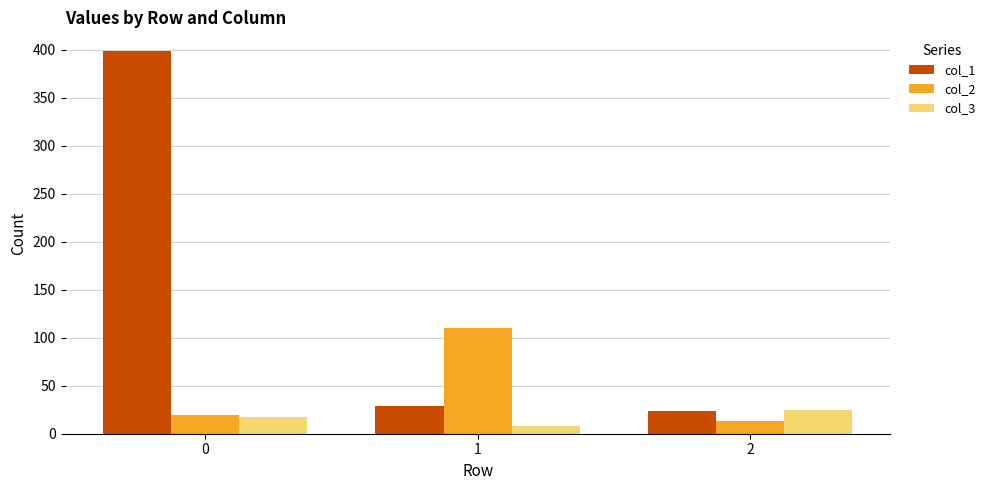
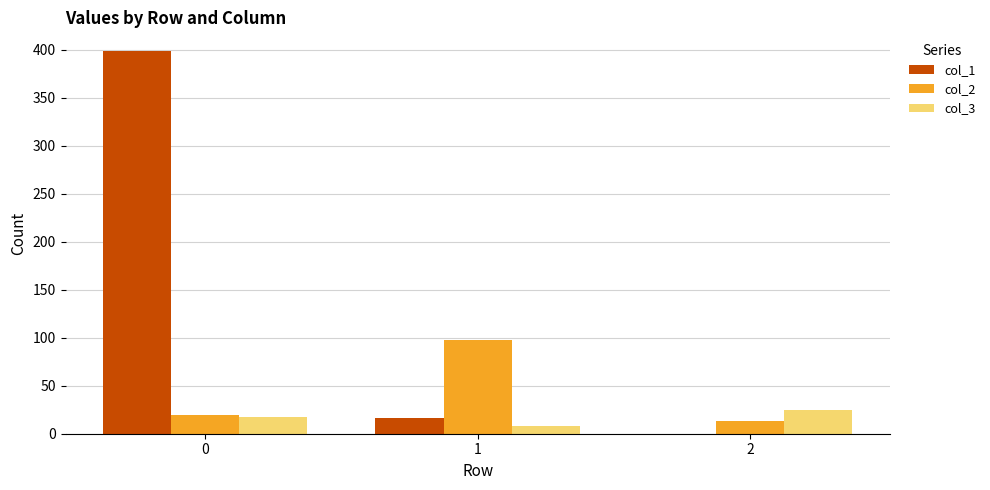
col_1, 1: 30 -> 20
col_2, 1: 110 -> 100
col_1, 2: 20 -> 0
